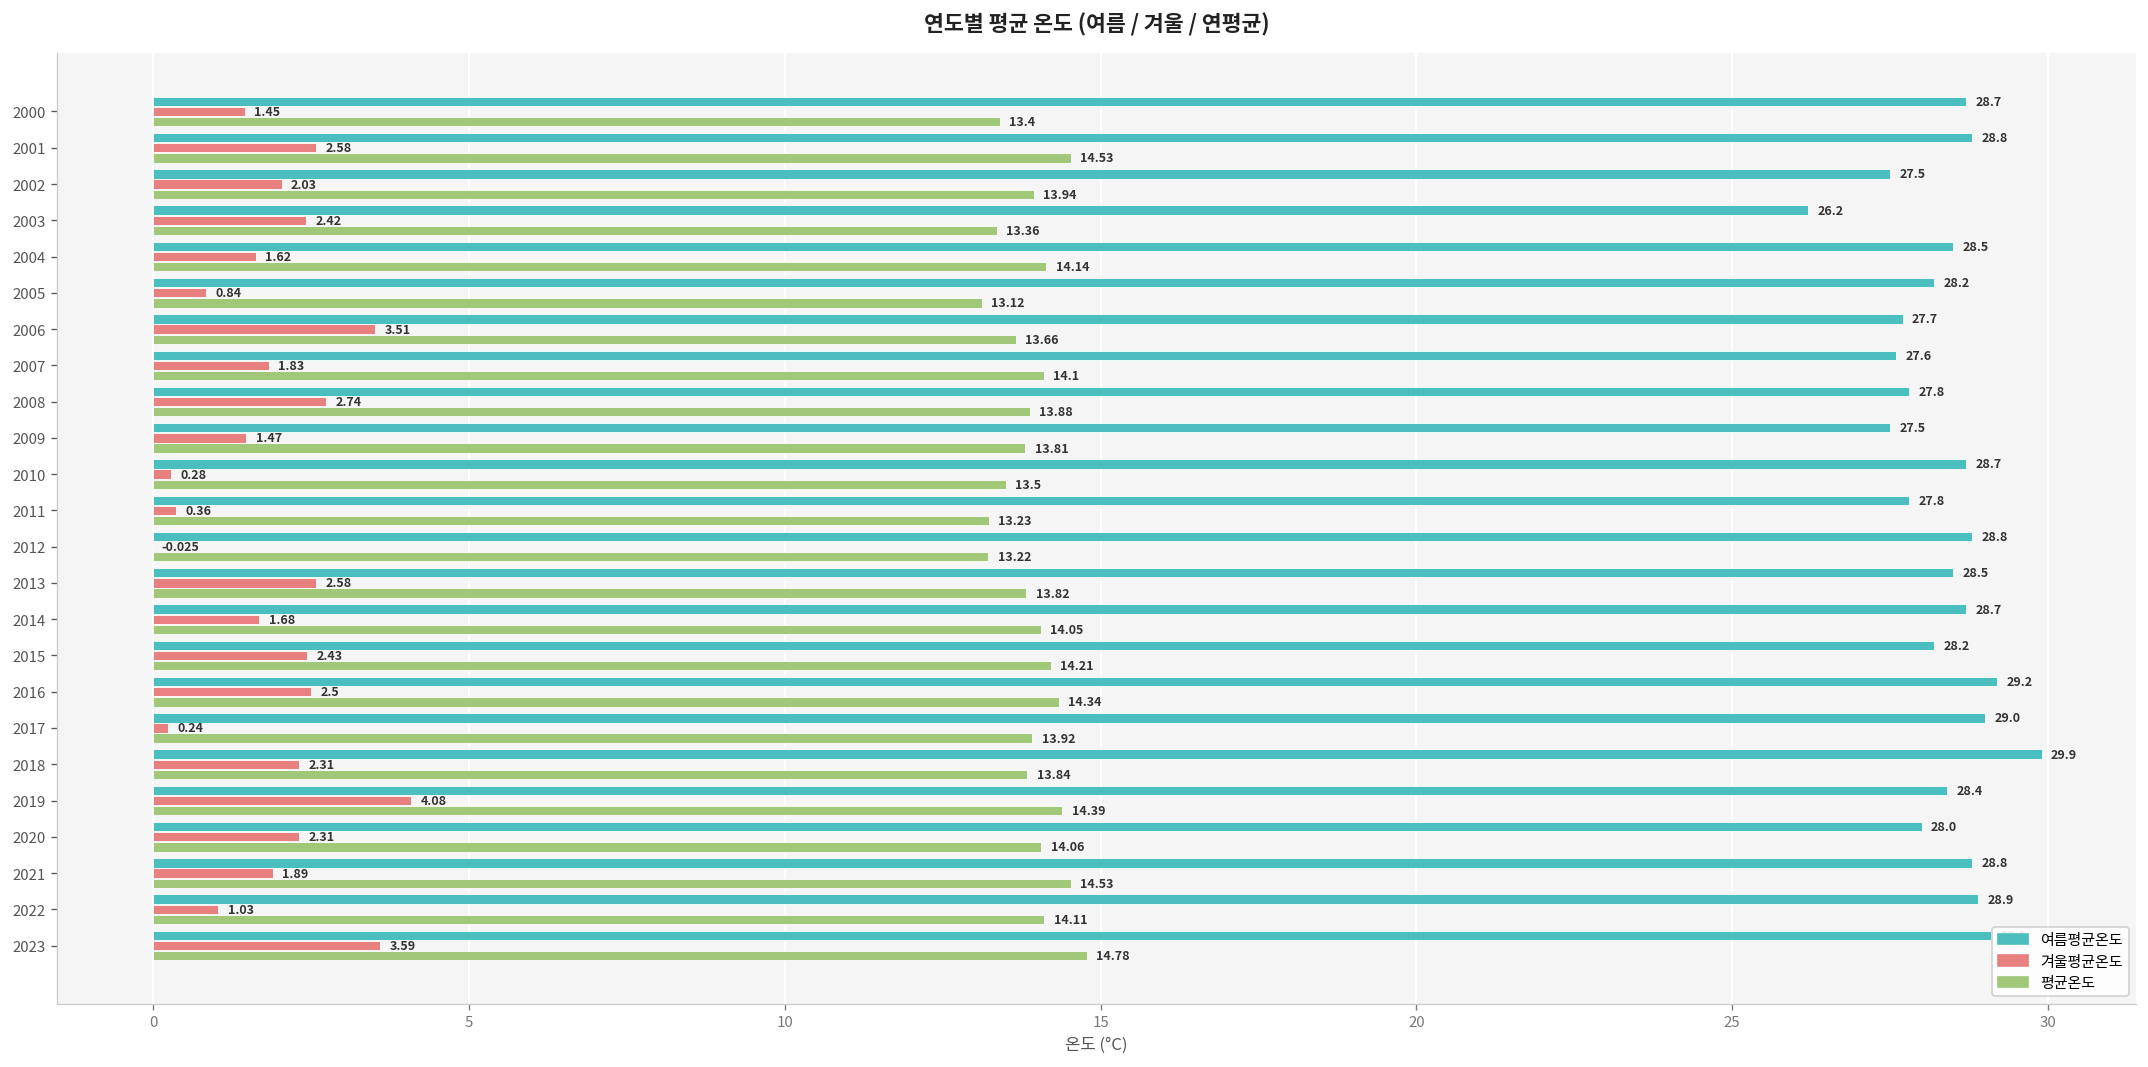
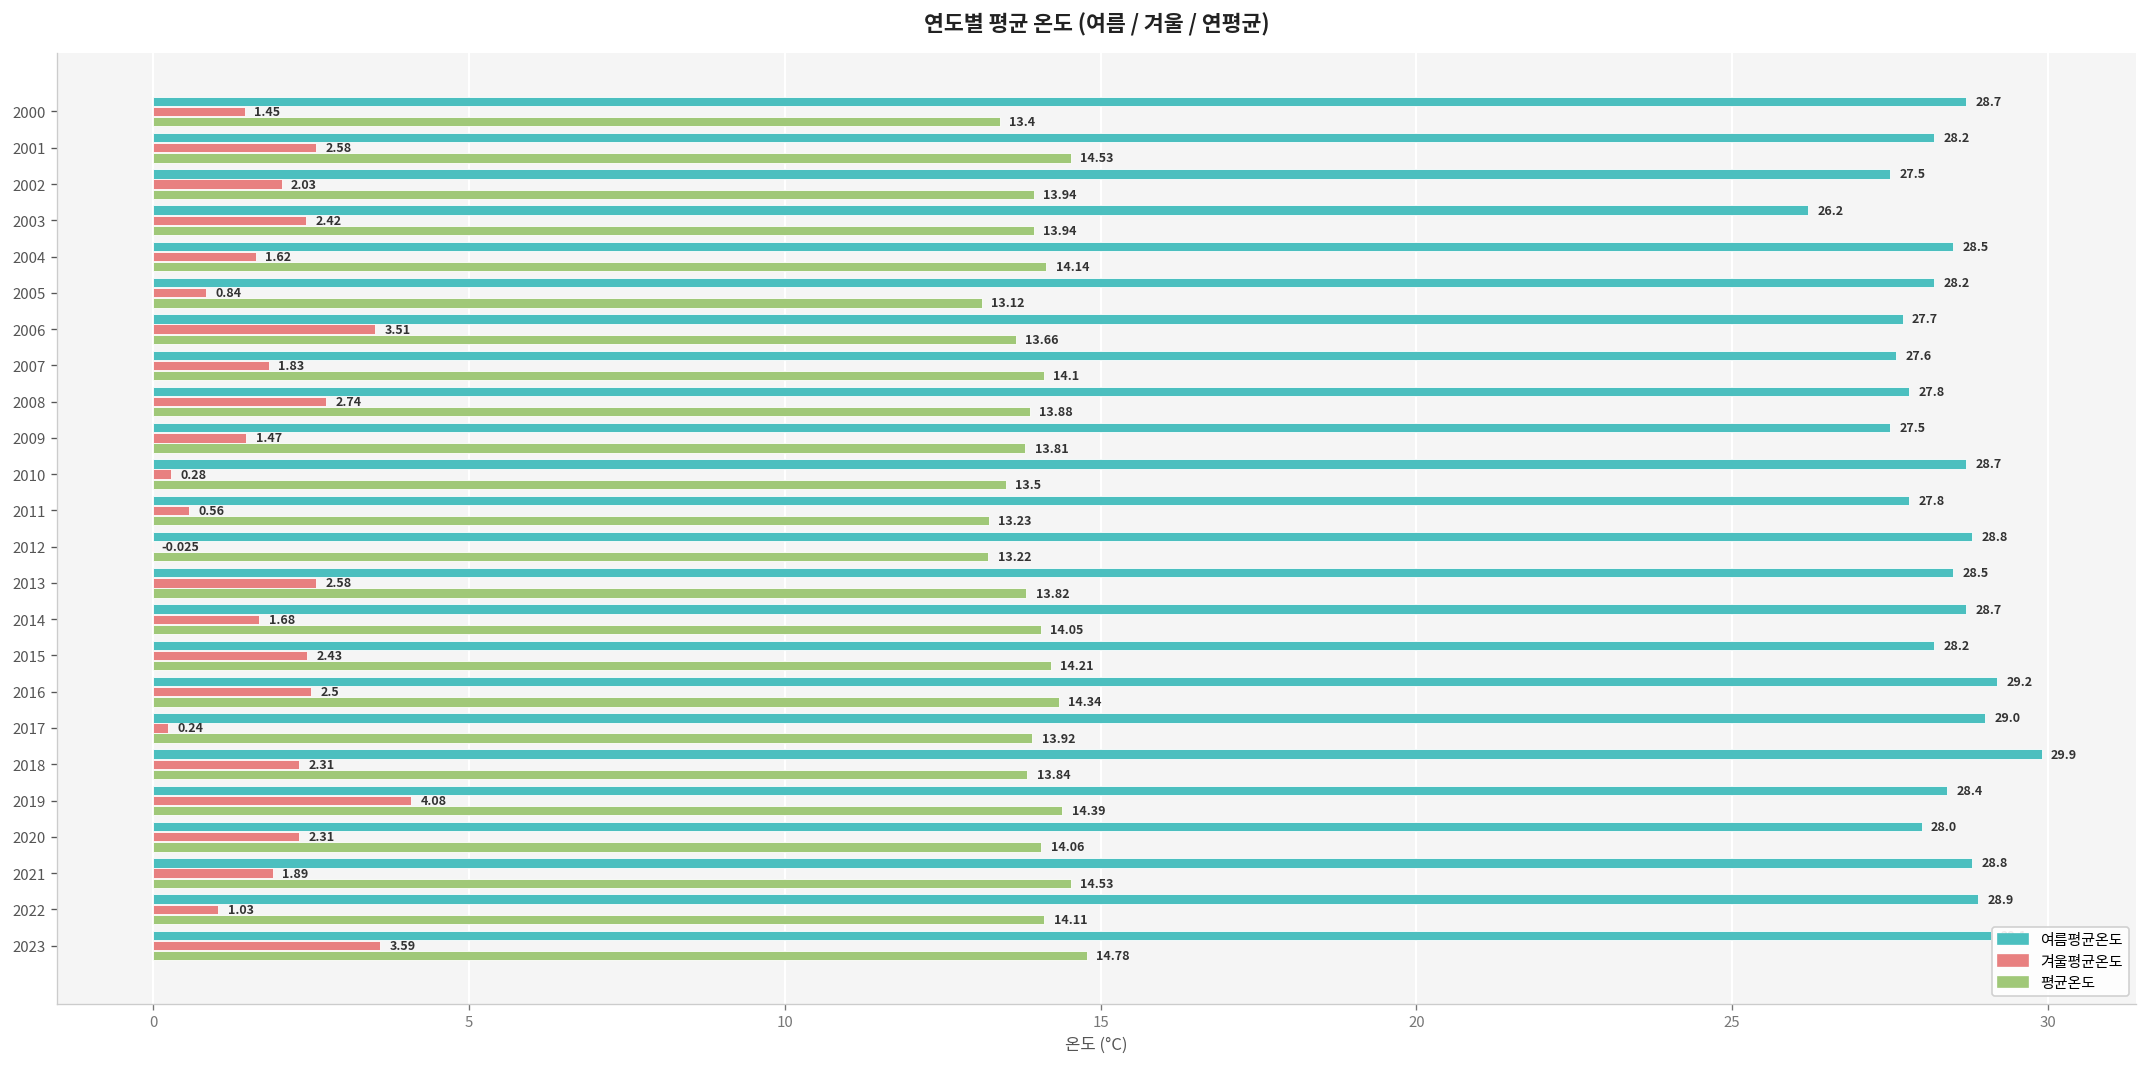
여름평균온도, 2001: 28.8 -> 28.2
평균온도, 2003: 13.36 -> 13.94
겨울평균온도, 2011: 0.36 -> 0.56
